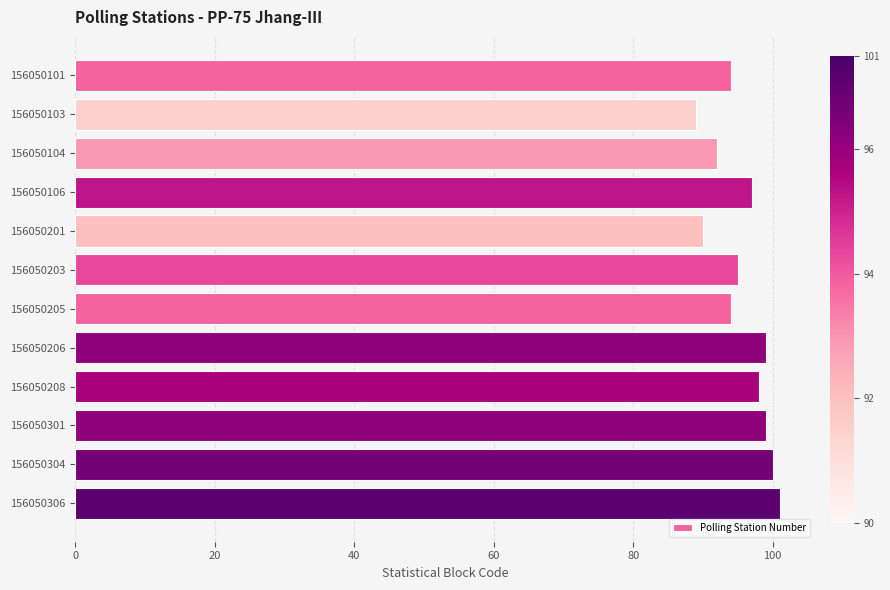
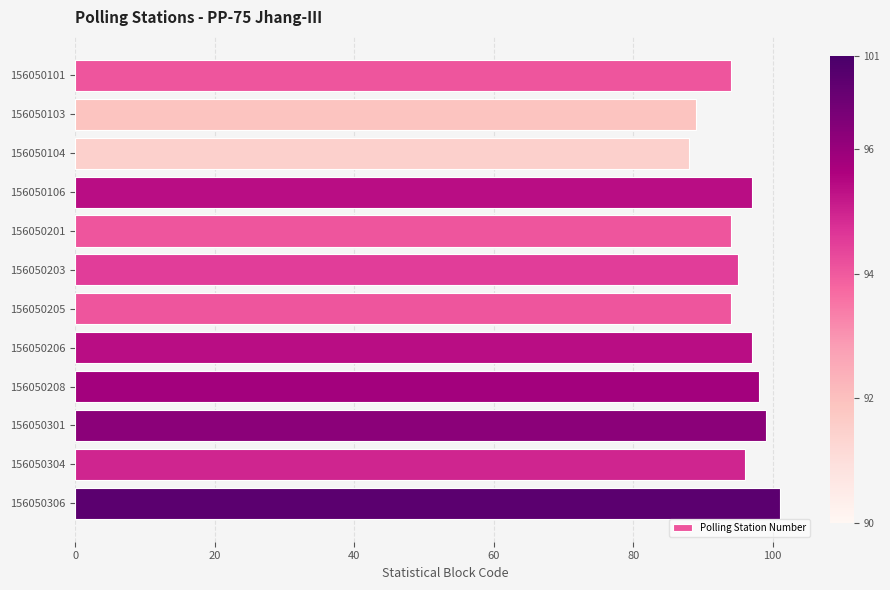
156050104: 92 -> 88
156050201: 90 -> 94
156050206: 99 -> 97
156050304: 100 -> 96
